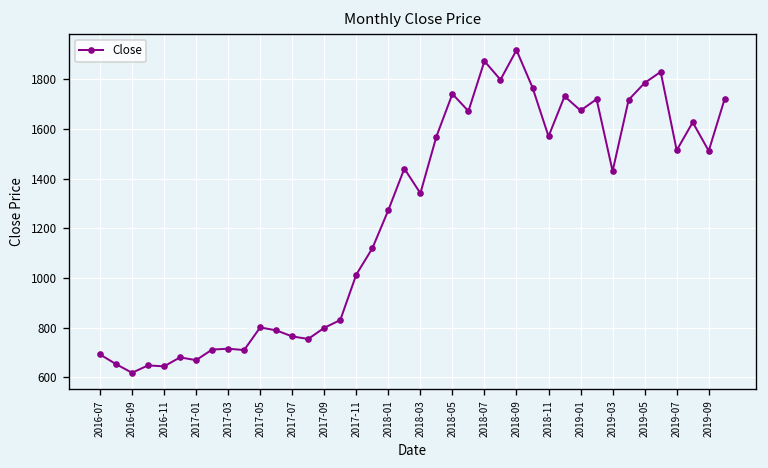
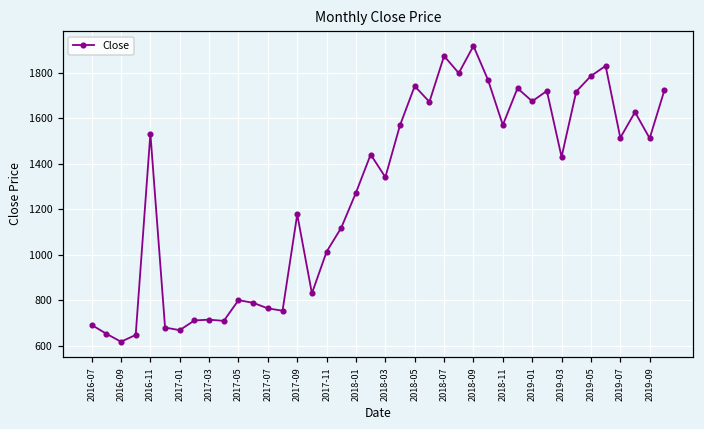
2016-11: 640 -> 1530
2017-09: 800 -> 1180
